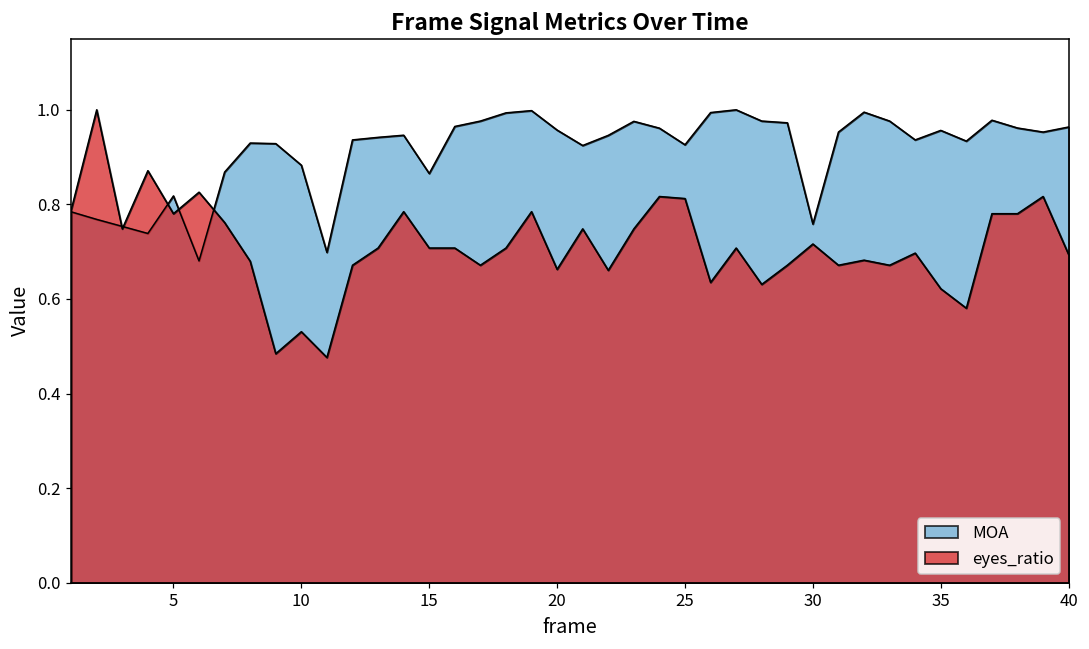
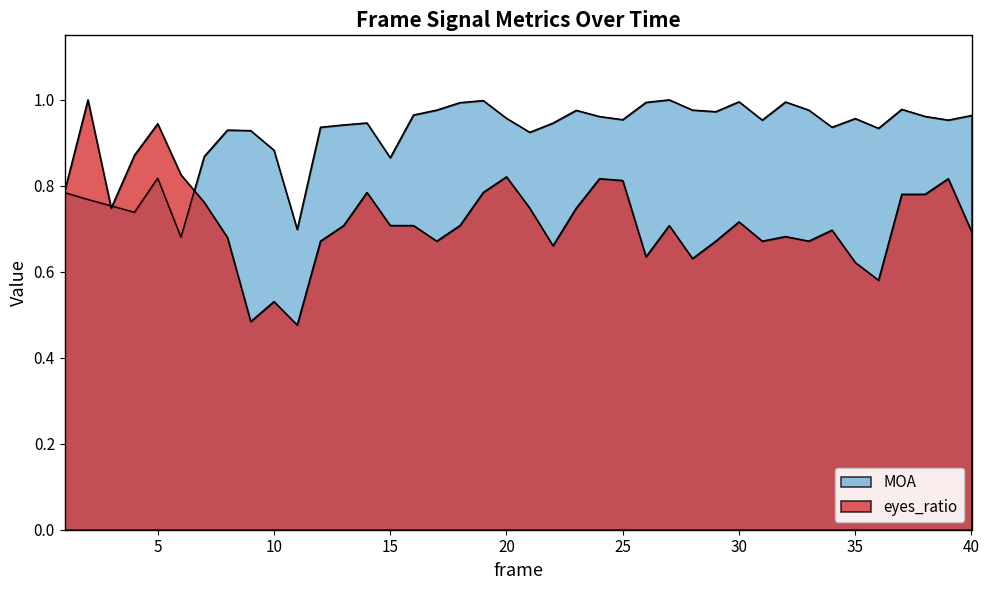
eyes_ratio, 5: 0.78 -> 0.94
eyes_ratio, 20: 0.66 -> 0.82
MOA, 25: 0.93 -> 0.95
MOA, 30: 0.76 -> 1.00
